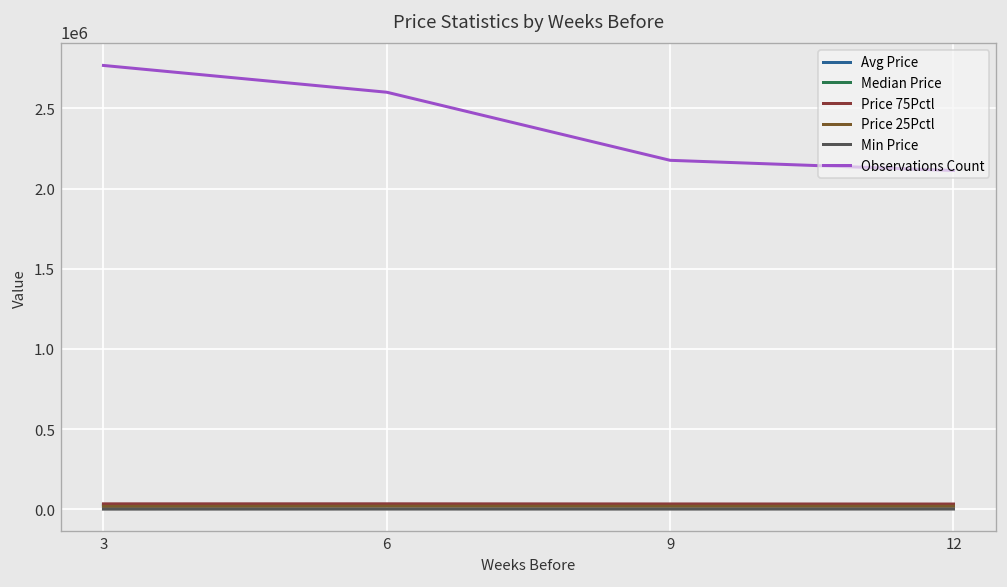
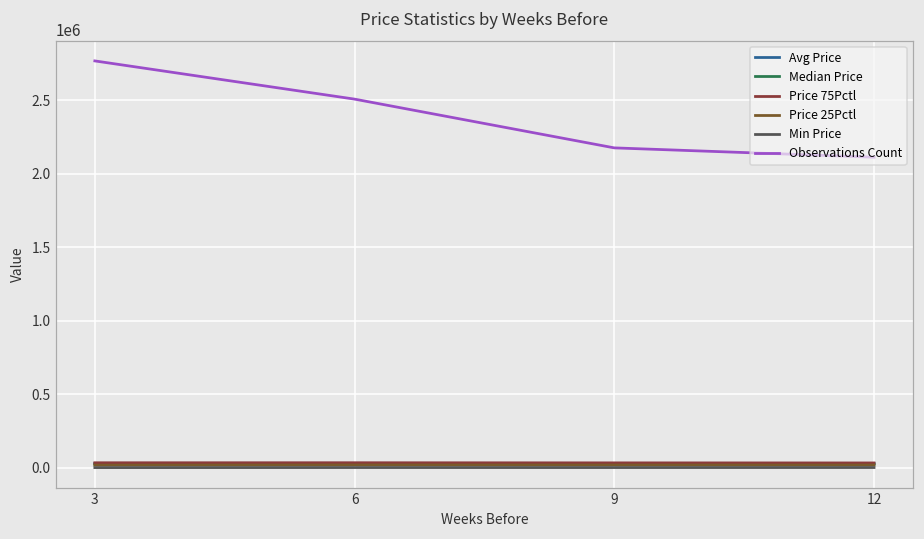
Observations Count, 6: 2600000 -> 2510000
